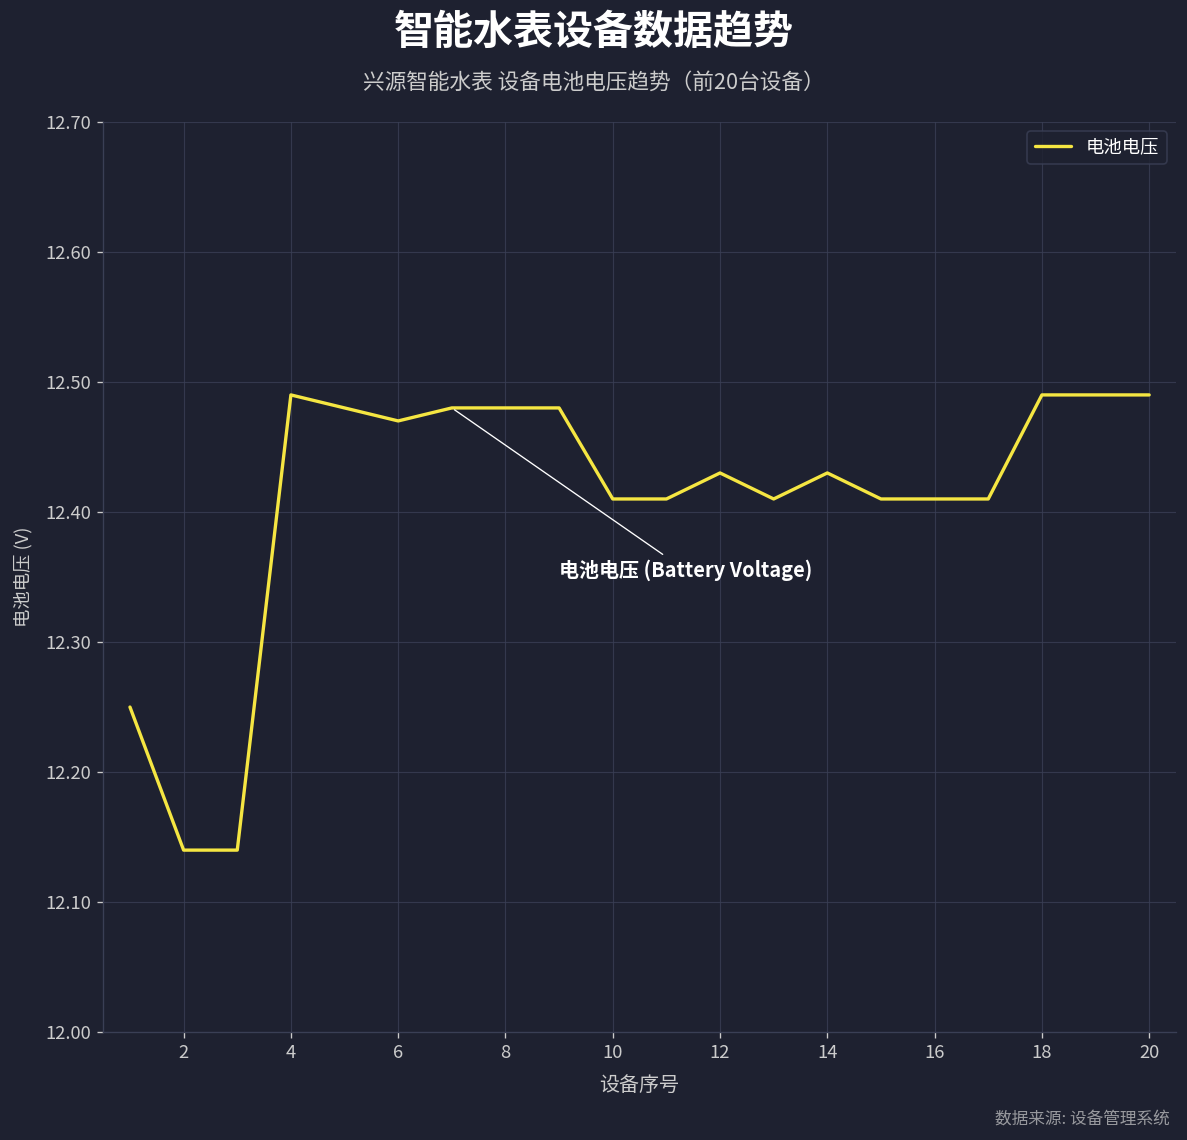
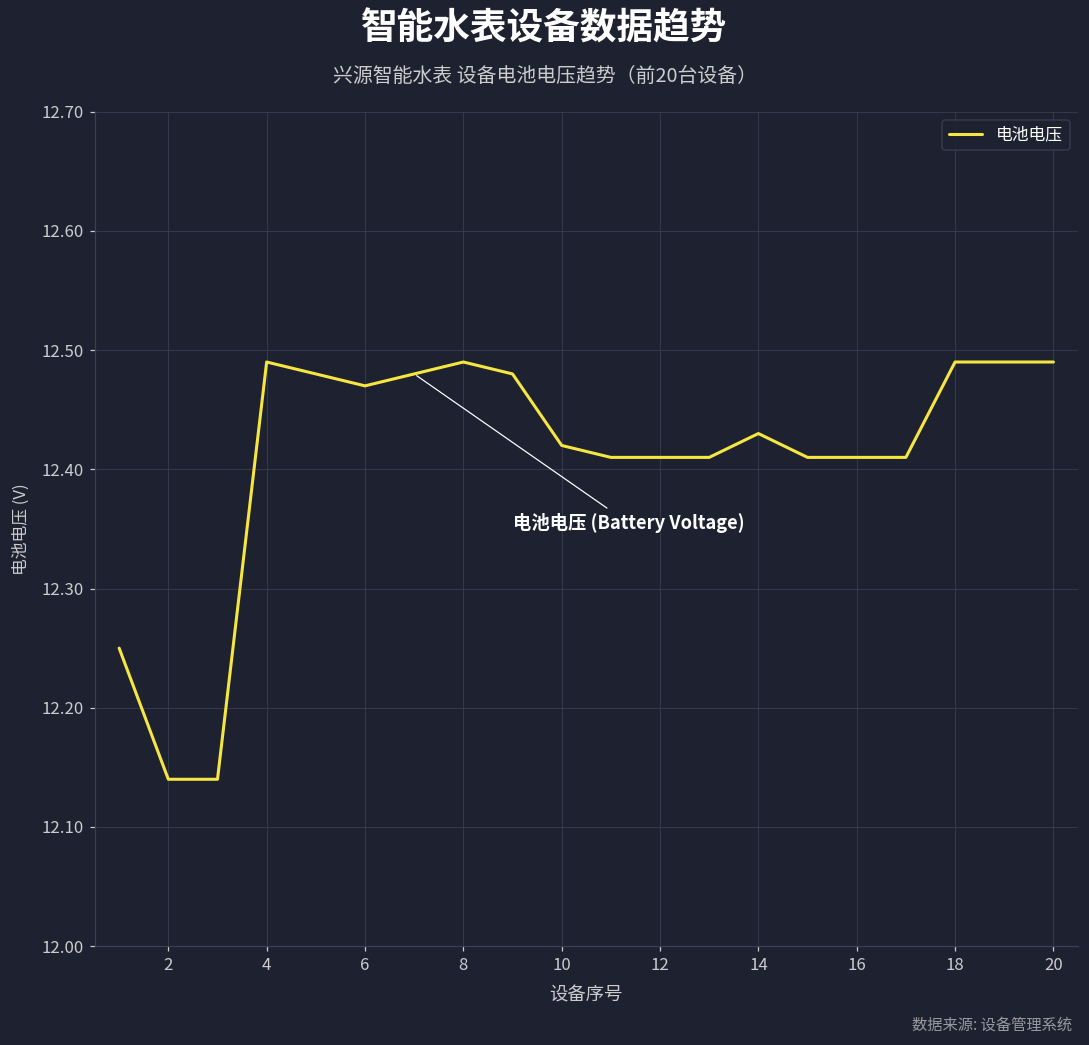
8: 12.48 -> 12.49
10: 12.41 -> 12.42
12: 12.43 -> 12.41
